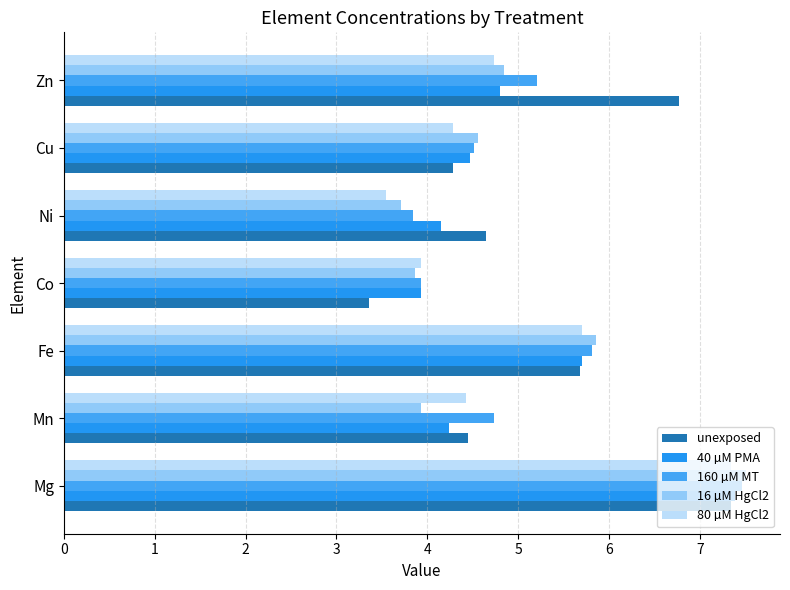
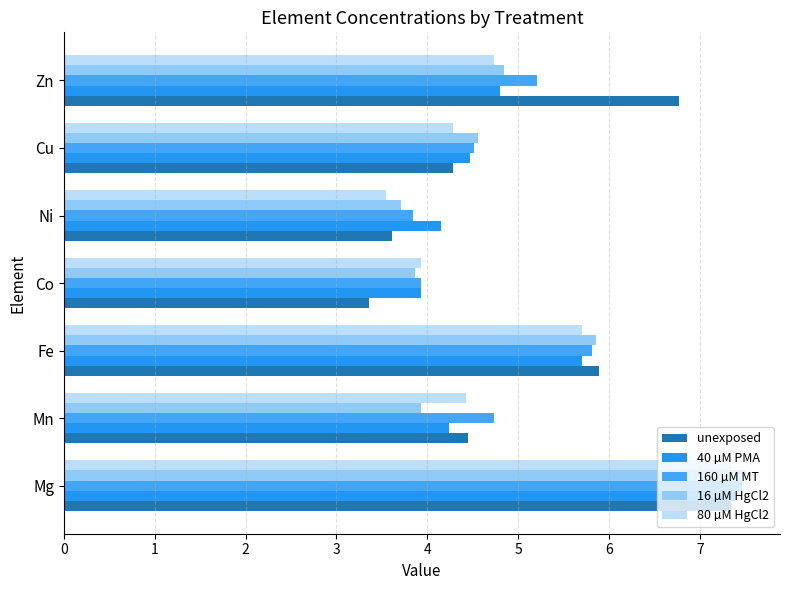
unexposed, Ni: 4.6 -> 3.6
unexposed, Fe: 5.7 -> 5.9
